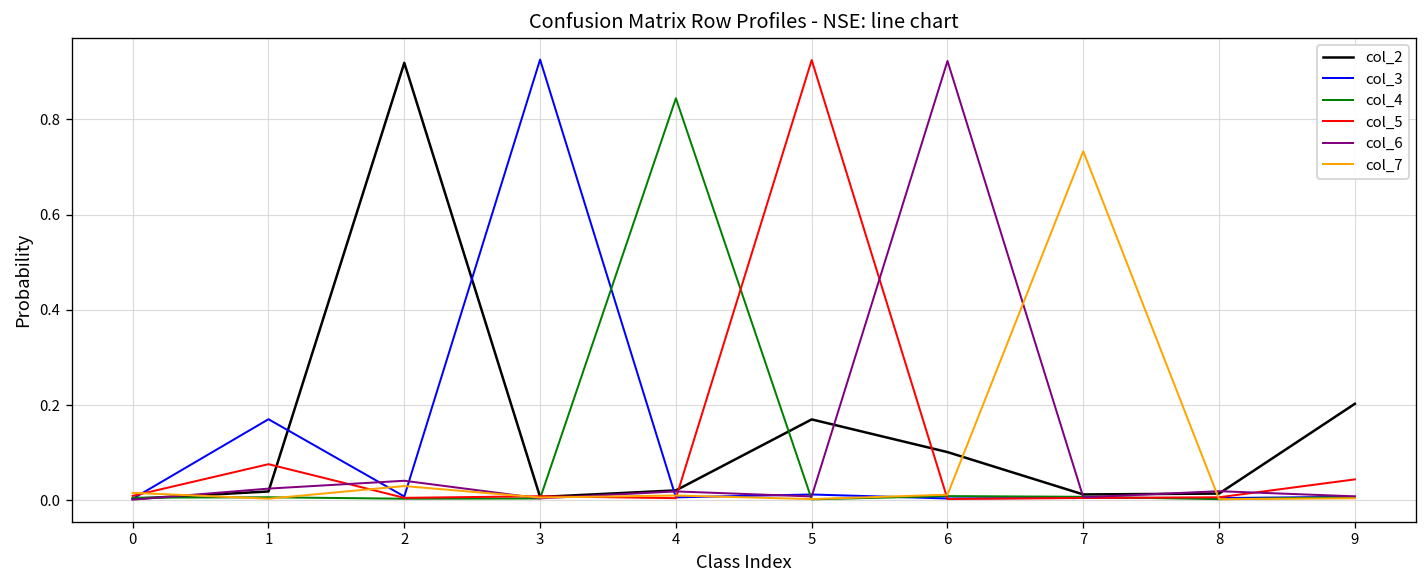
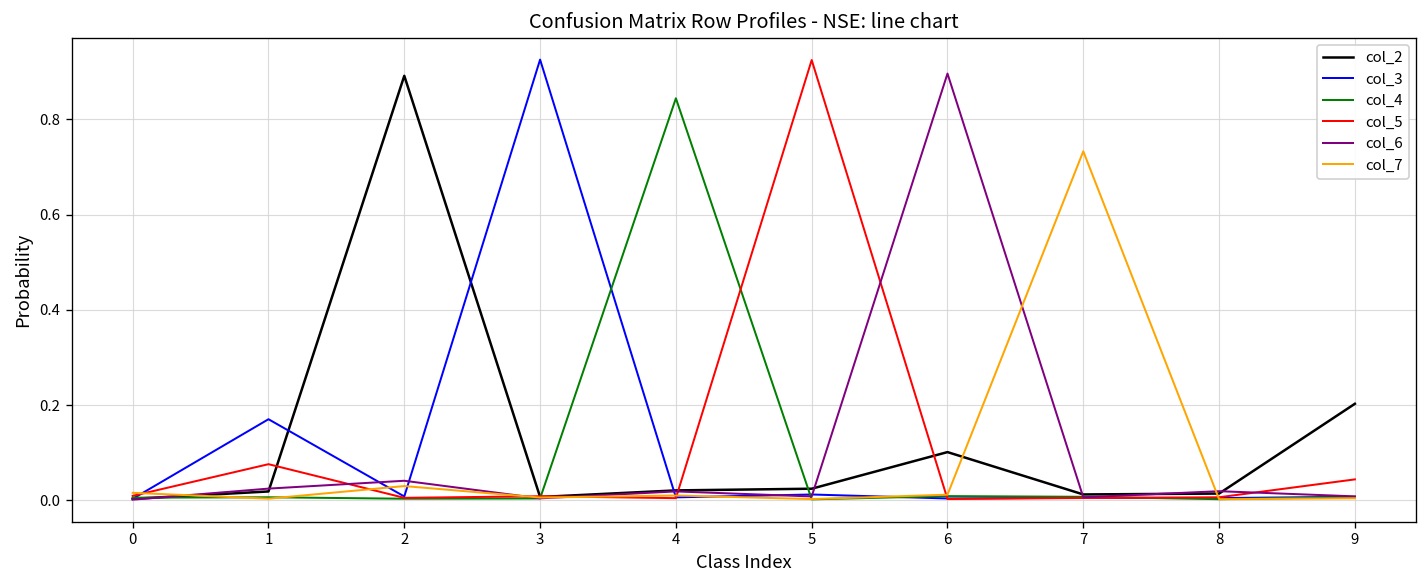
col_2, 2: 0.92 -> 0.89
col_2, 5: 0.17 -> 0.02
col_6, 6: 0.92 -> 0.90
